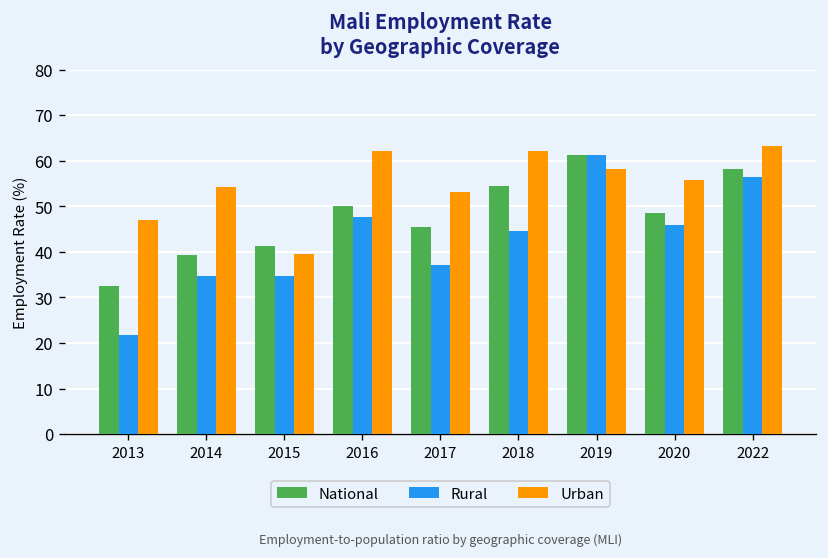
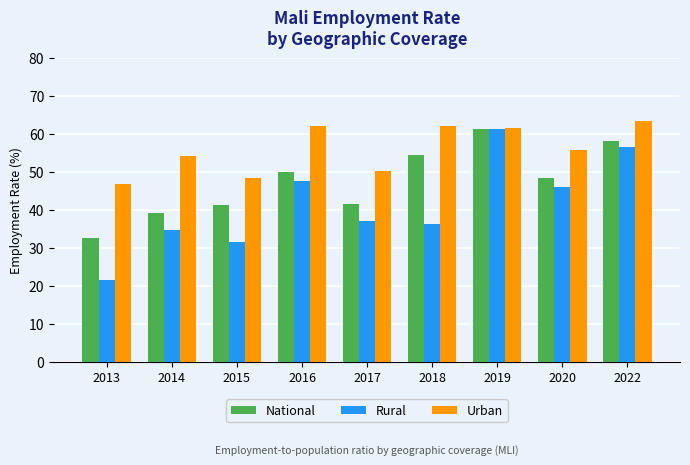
Rural, 2015: 35 -> 32
Urban, 2015: 40 -> 48
National, 2017: 45 -> 41
Urban, 2017: 53 -> 50
Rural, 2018: 45 -> 36
Urban, 2019: 58 -> 62
